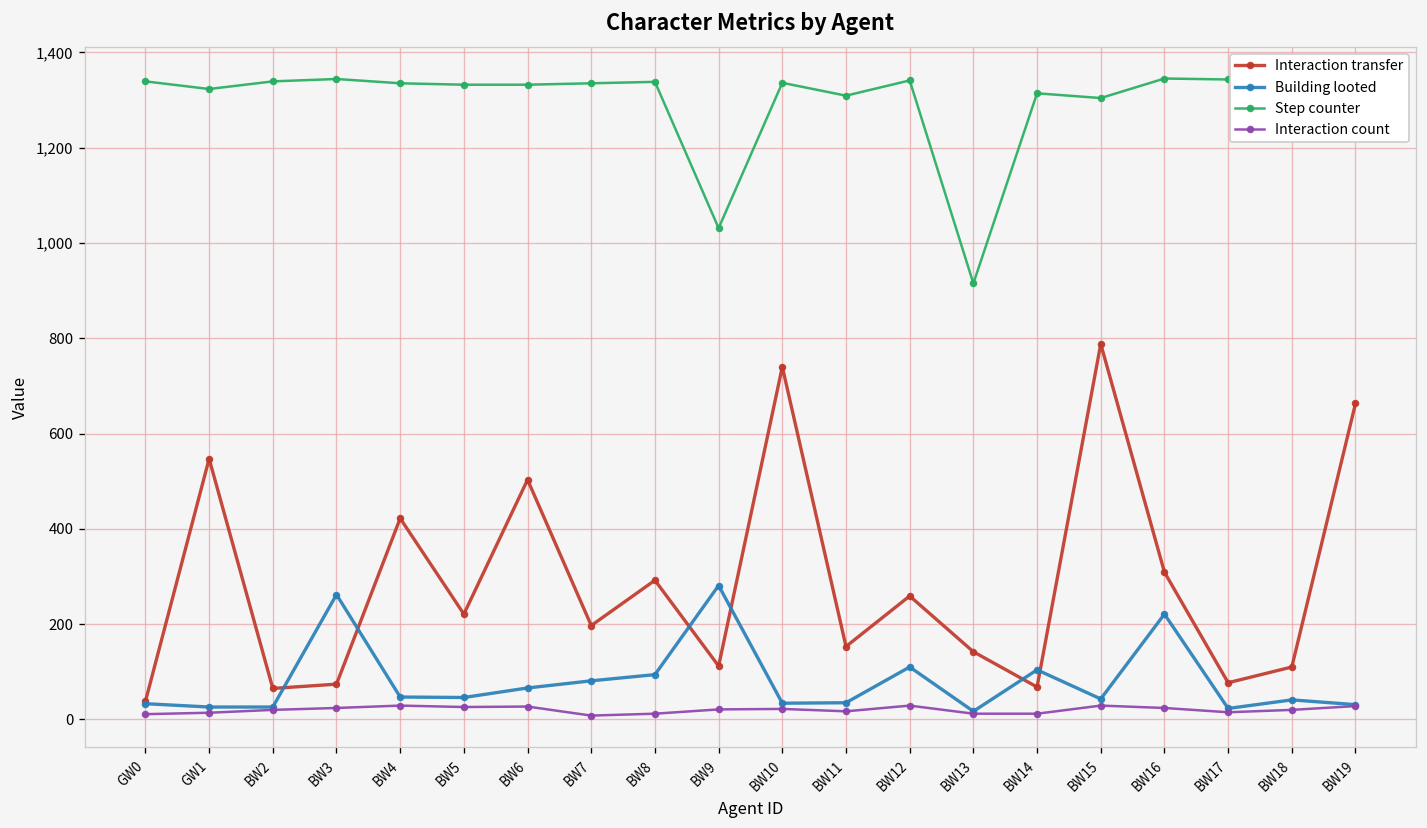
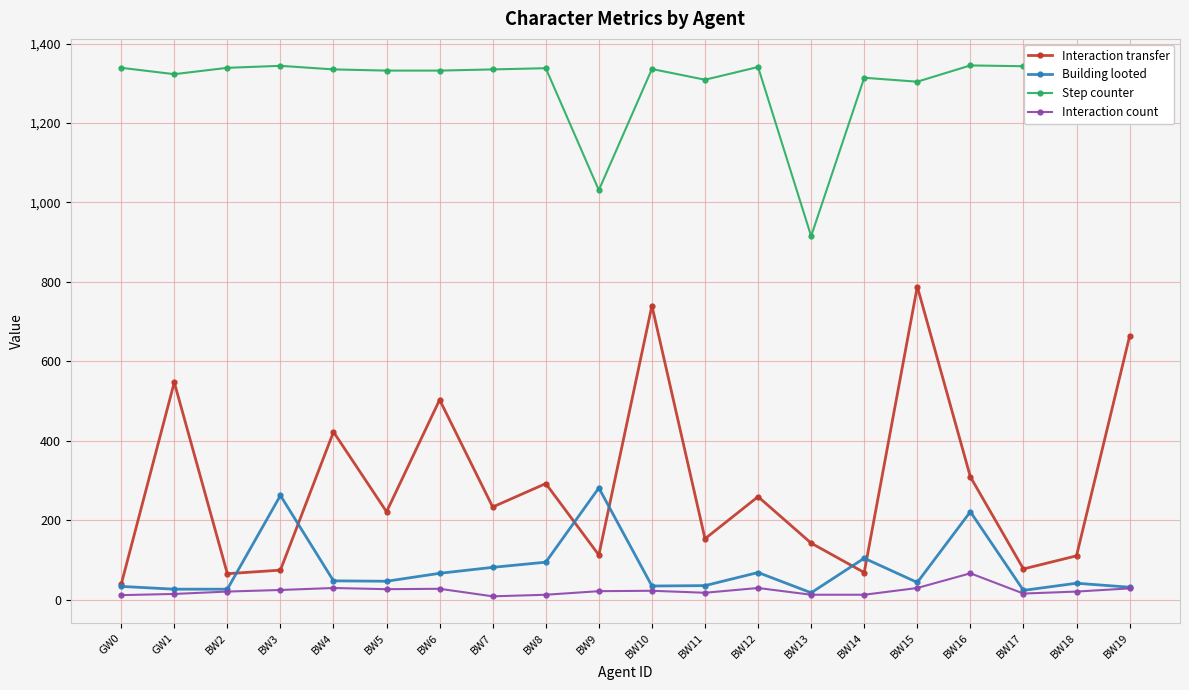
Interaction transfer, BW7: 200 -> 230
Building looted, BW12: 110 -> 70
Interaction count, BW16: 20 -> 70
